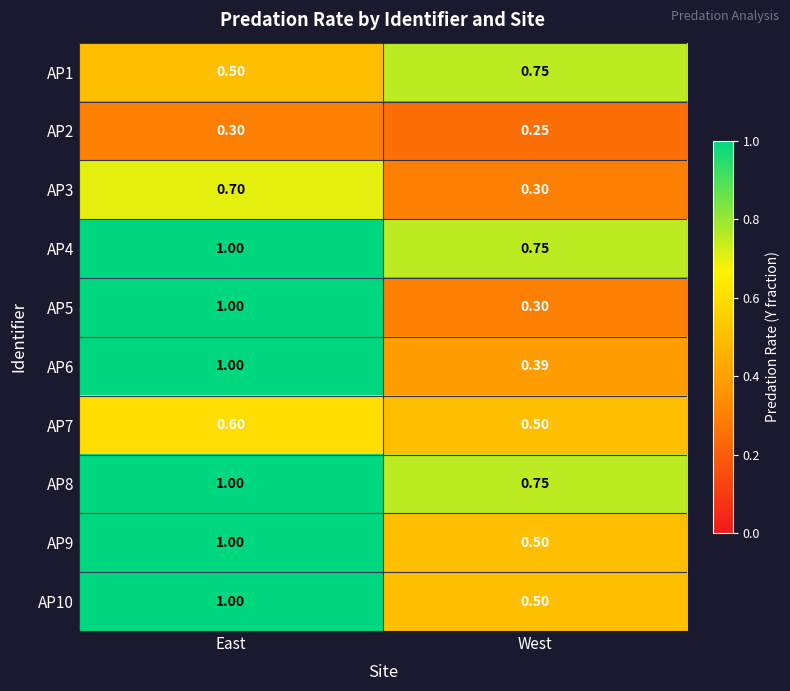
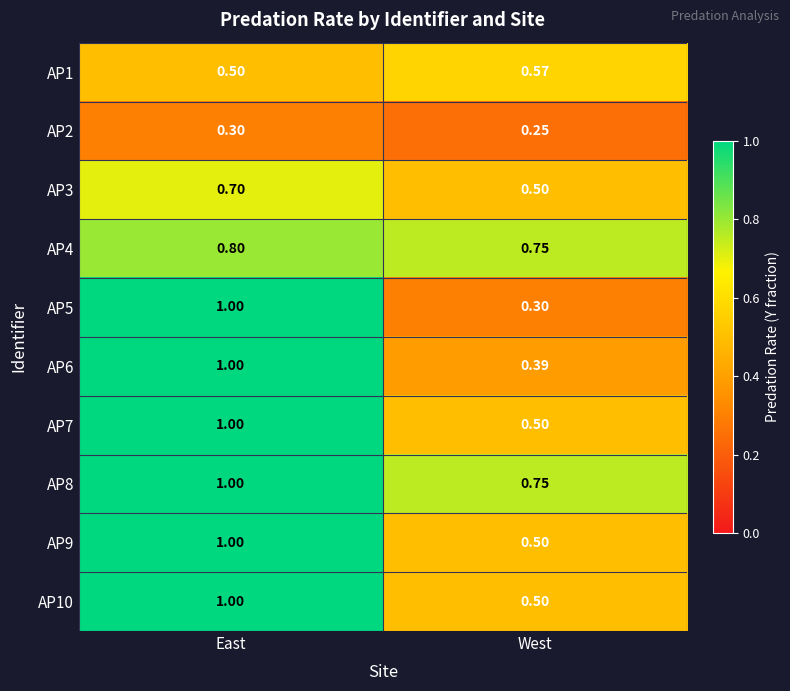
AP1, West: 0.75 -> 0.57
AP3, West: 0.30 -> 0.50
AP4, East: 1.00 -> 0.80
AP7, East: 0.60 -> 1.00
